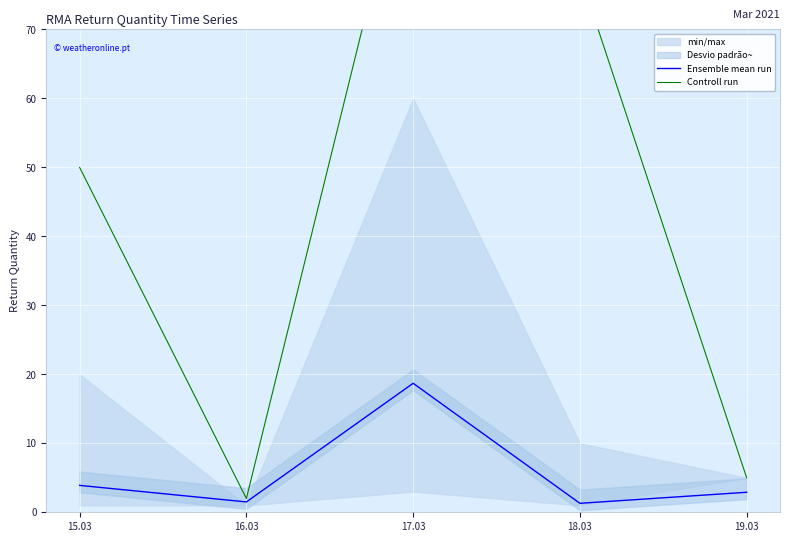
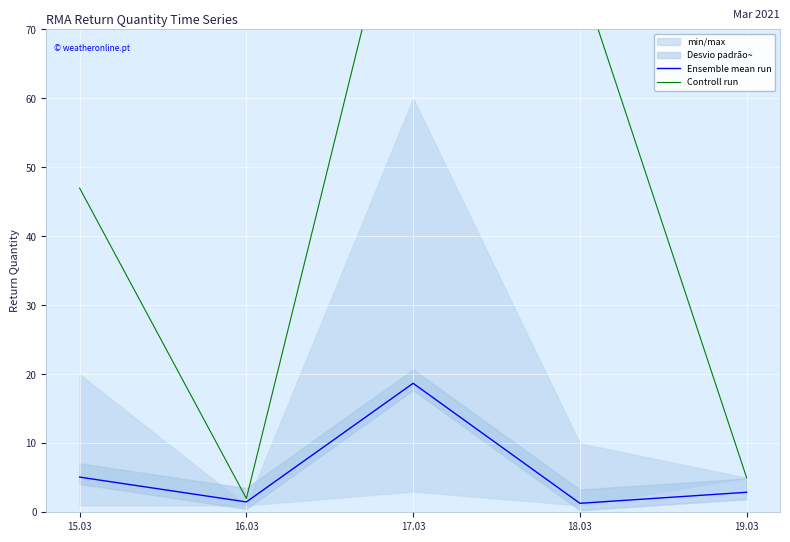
Ensemble mean run, 15.03: 4 -> 5
Controll run, 15.03: 50 -> 47
